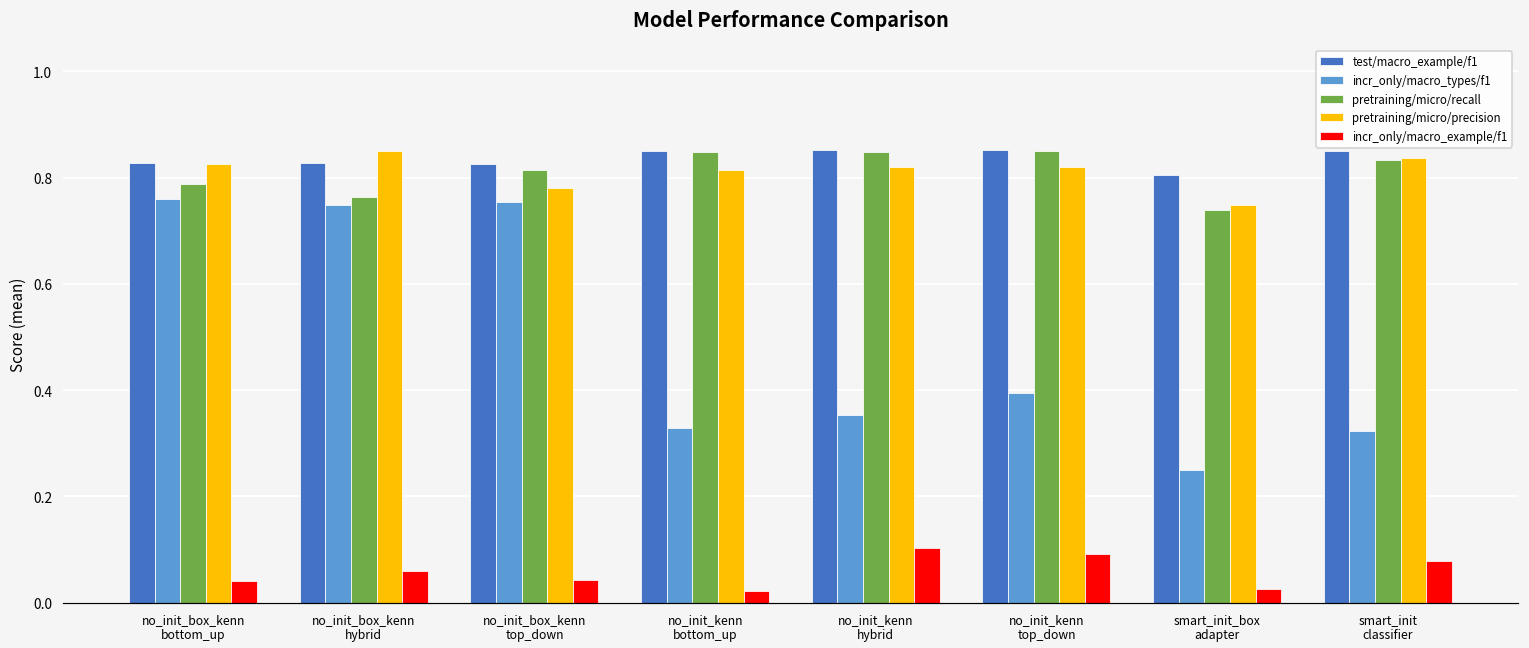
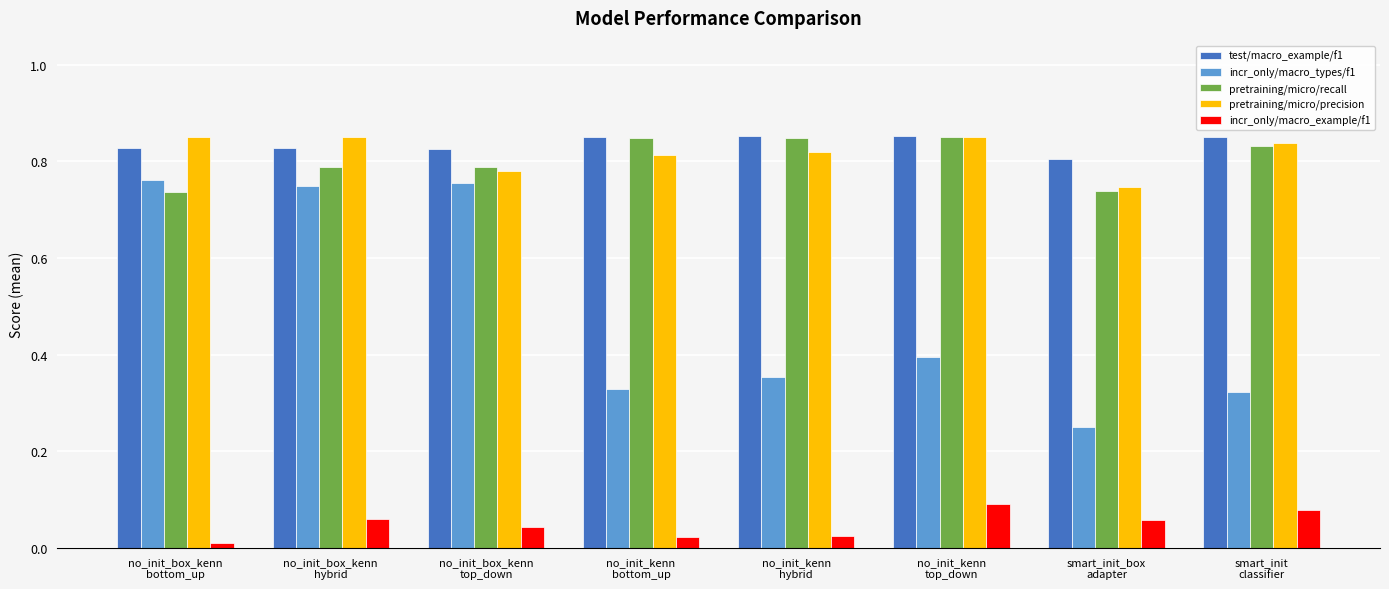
pretraining/micro/recall, no_init_box_kenn bottom_up: 0.79 -> 0.74
pretraining/micro/precision, no_init_box_kenn bottom_up: 0.83 -> 0.85
incr_only/macro_example/f1, no_init_box_kenn bottom_up: 0.04 -> 0.01
pretraining/micro/recall, no_init_box_kenn hybrid: 0.76 -> 0.79
pretraining/micro/recall, no_init_box_kenn top_down: 0.81 -> 0.79
incr_only/macro_example/f1, no_init_kenn hybrid: 0.10 -> 0.02
pretraining/micro/precision, no_init_kenn top_down: 0.82 -> 0.85
incr_only/macro_example/f1, smart_init_box adapter: 0.03 -> 0.06
